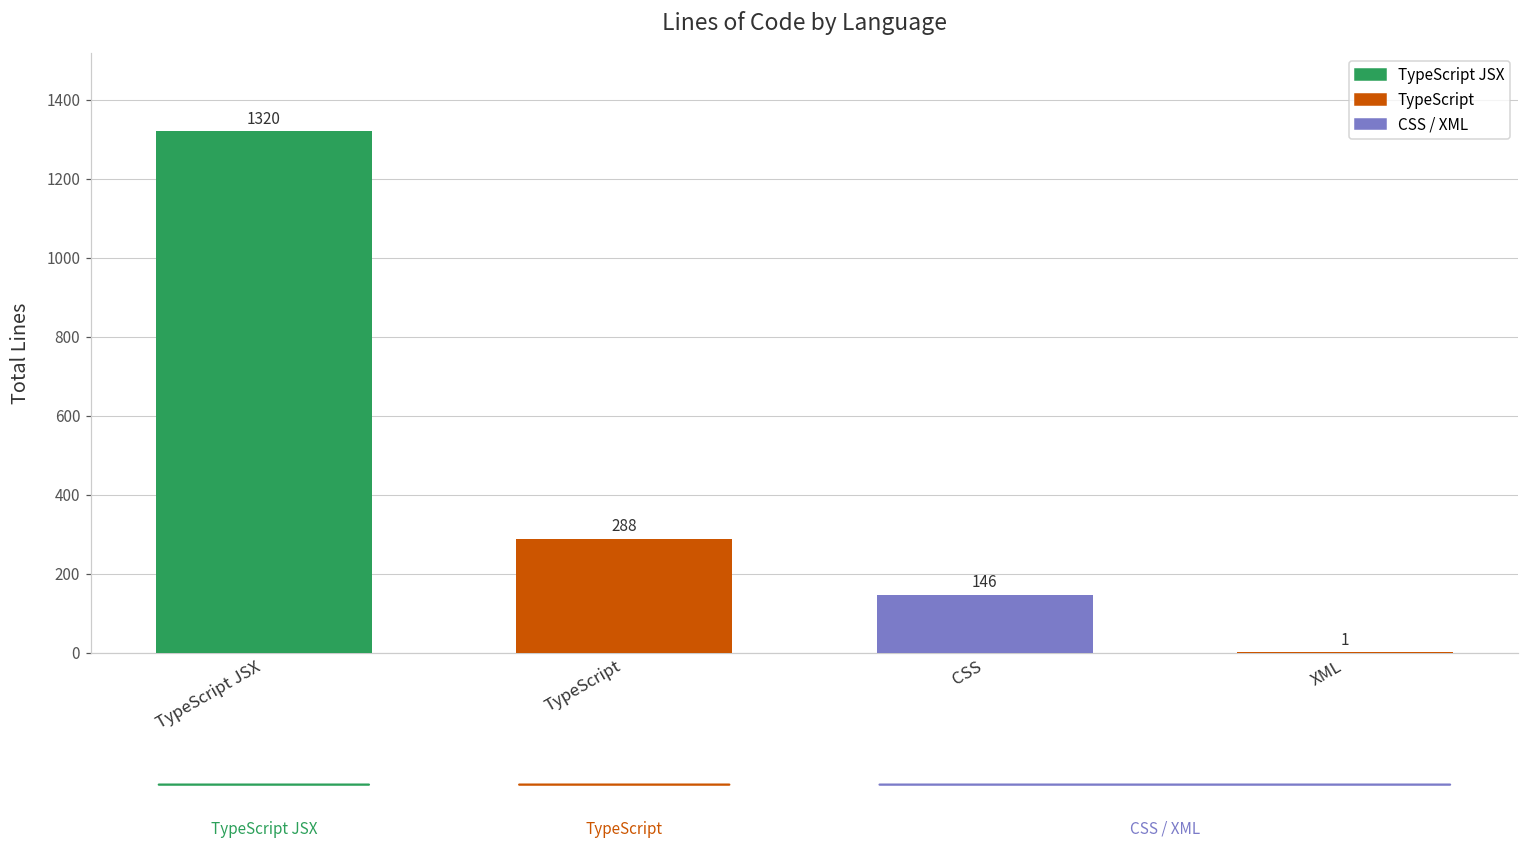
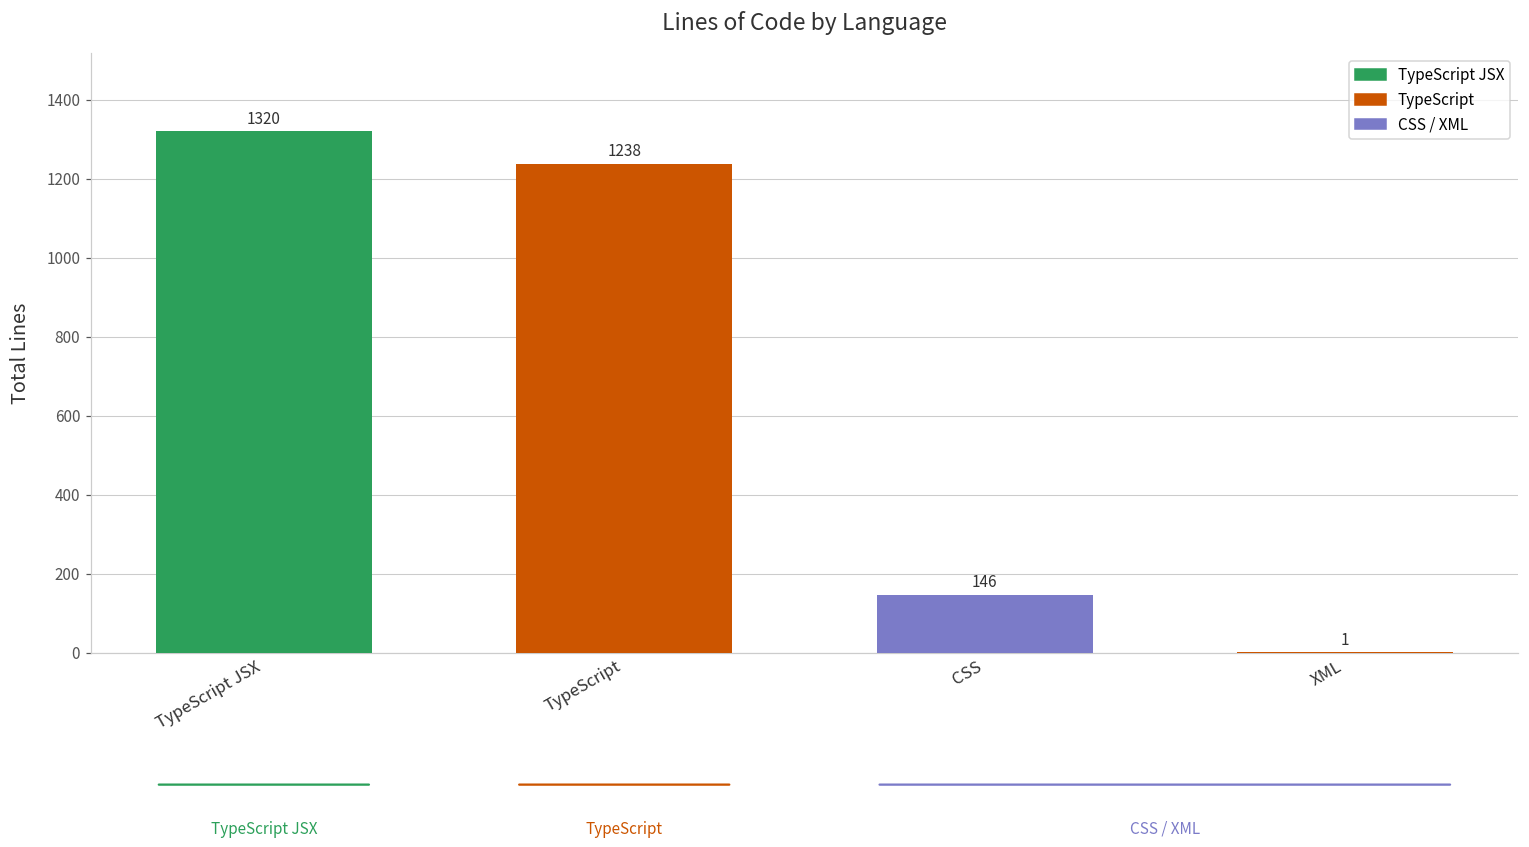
TypeScript: 288 -> 1238
